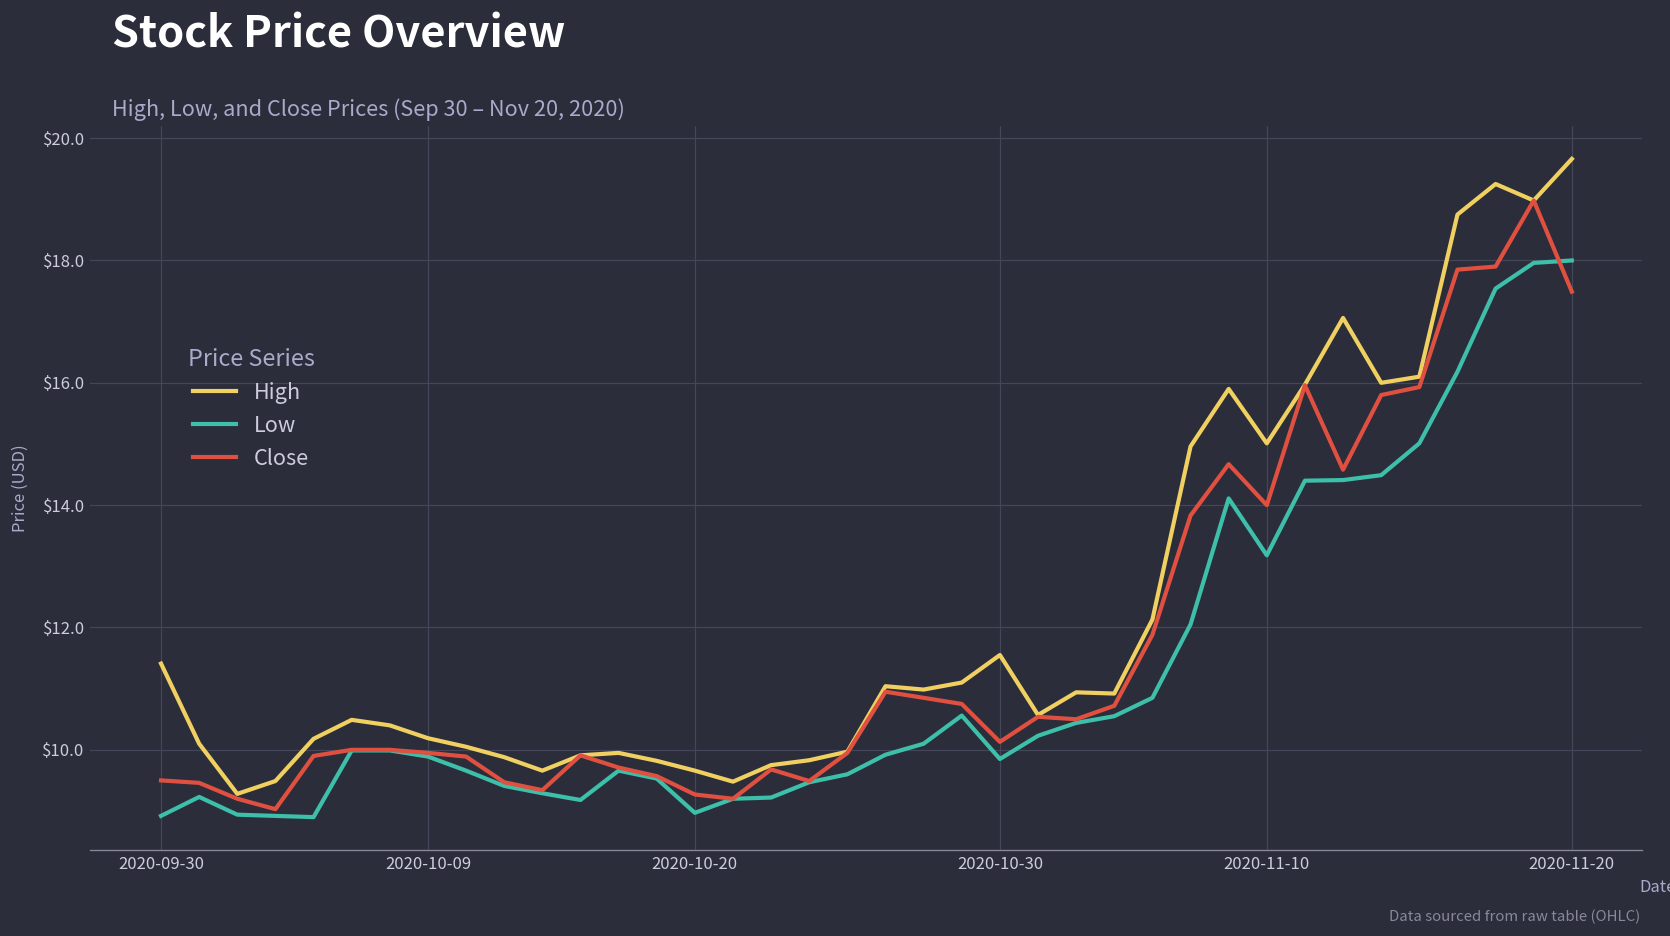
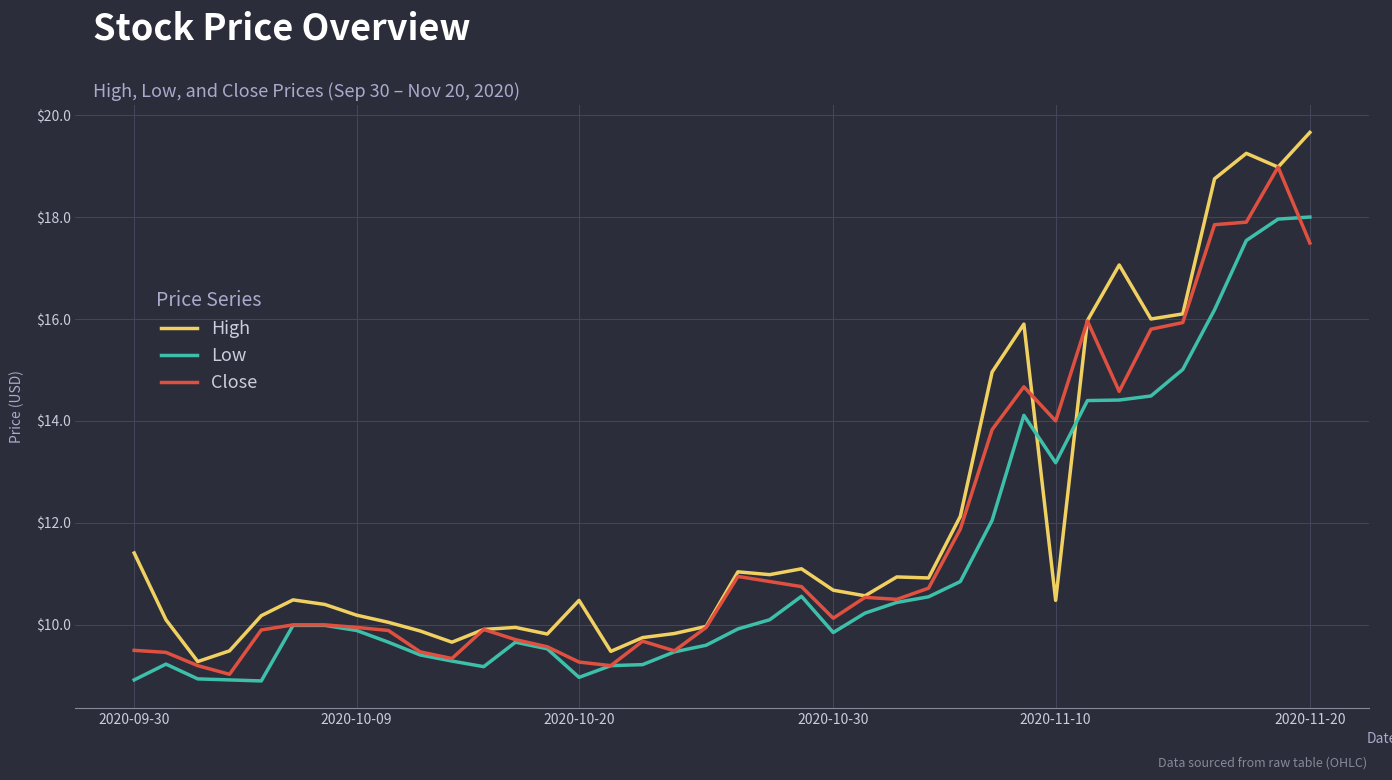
High, 2020-10-20: $9.7 -> $10.5
High, 2020-10-30: $11.6 -> $10.7
High, 2020-11-10: $15.0 -> $10.5
